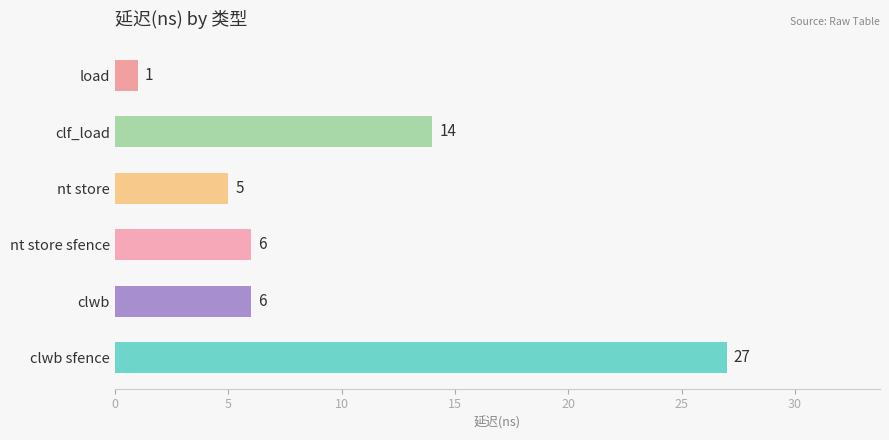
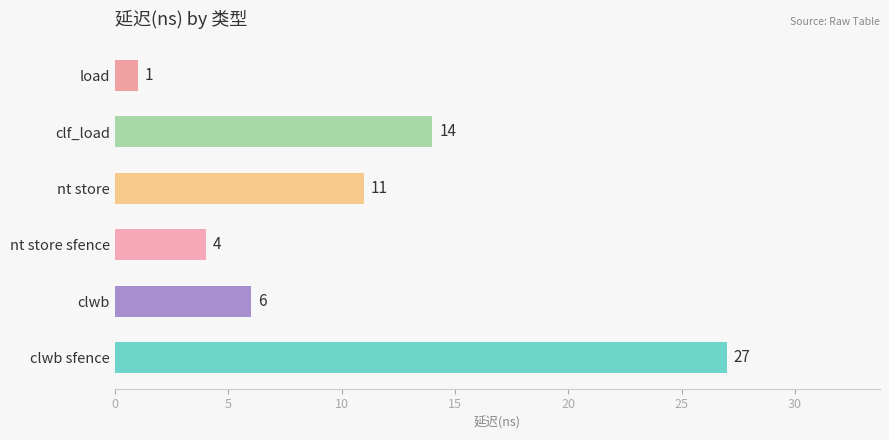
nt store: 5 -> 11
nt store sfence: 6 -> 4
